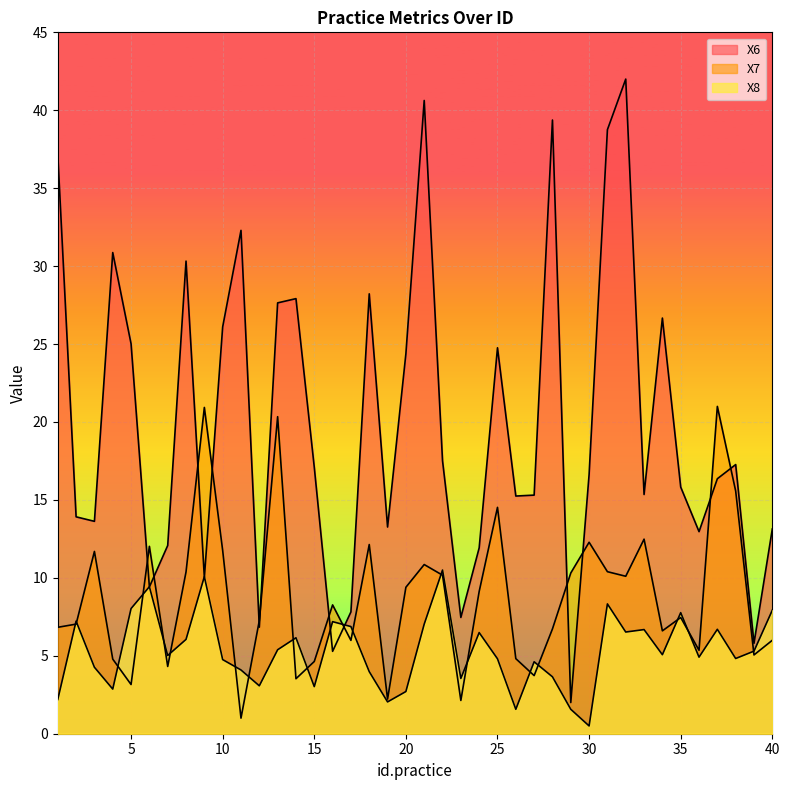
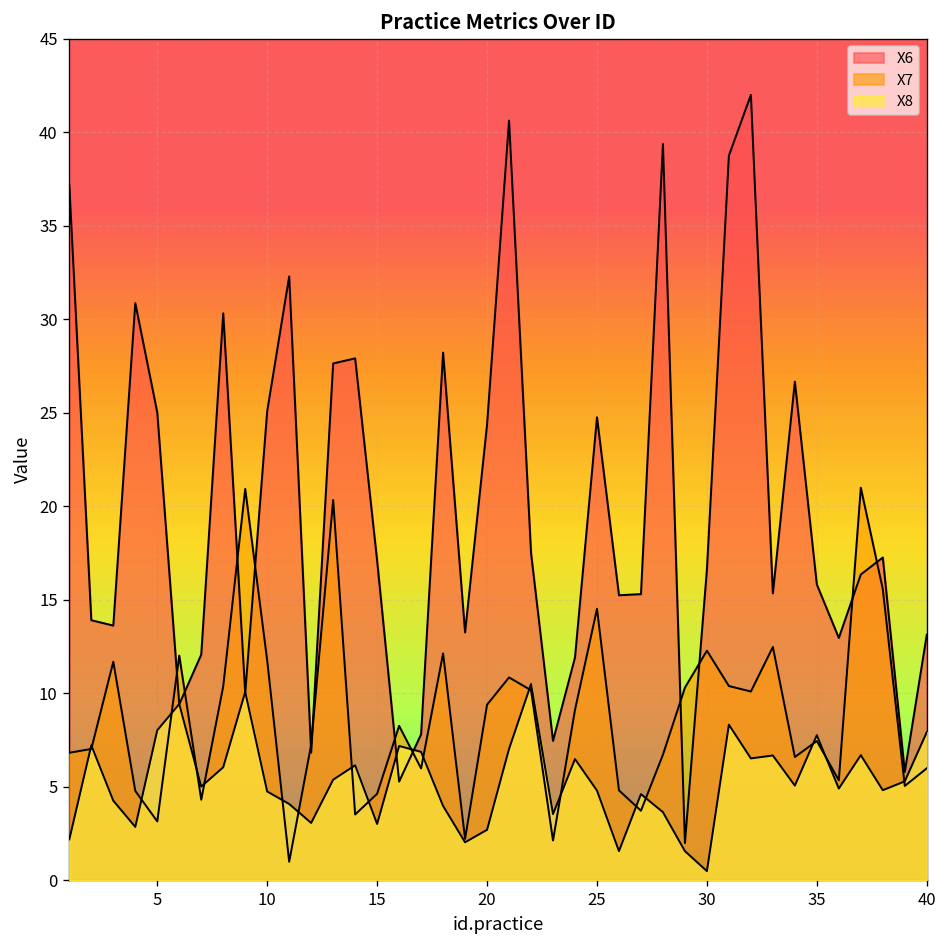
X6, 10: 26.1 -> 25.1
